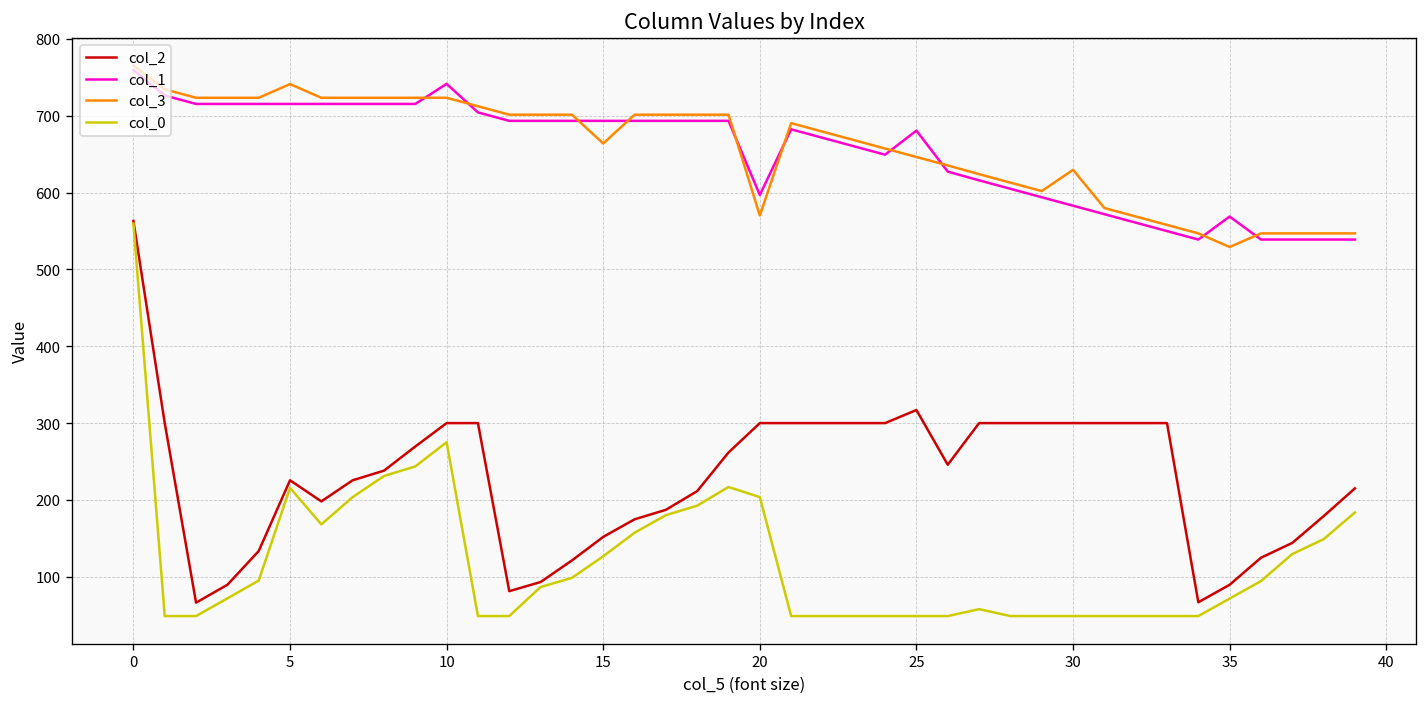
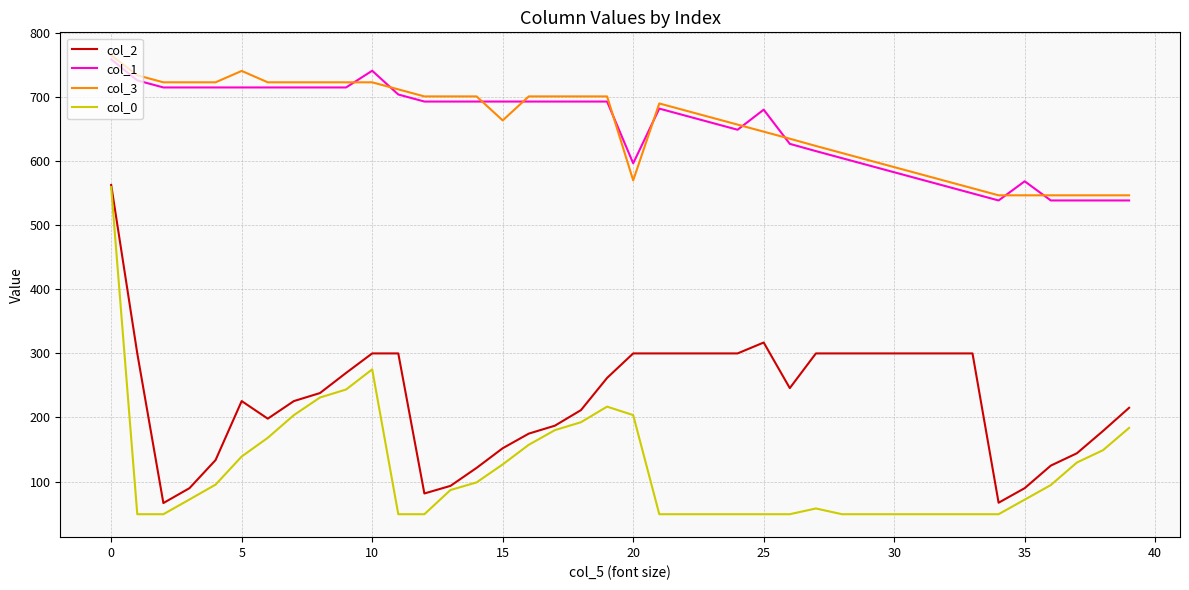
col_0, 5: 220 -> 140
col_3, 30: 630 -> 590
col_3, 35: 530 -> 550
